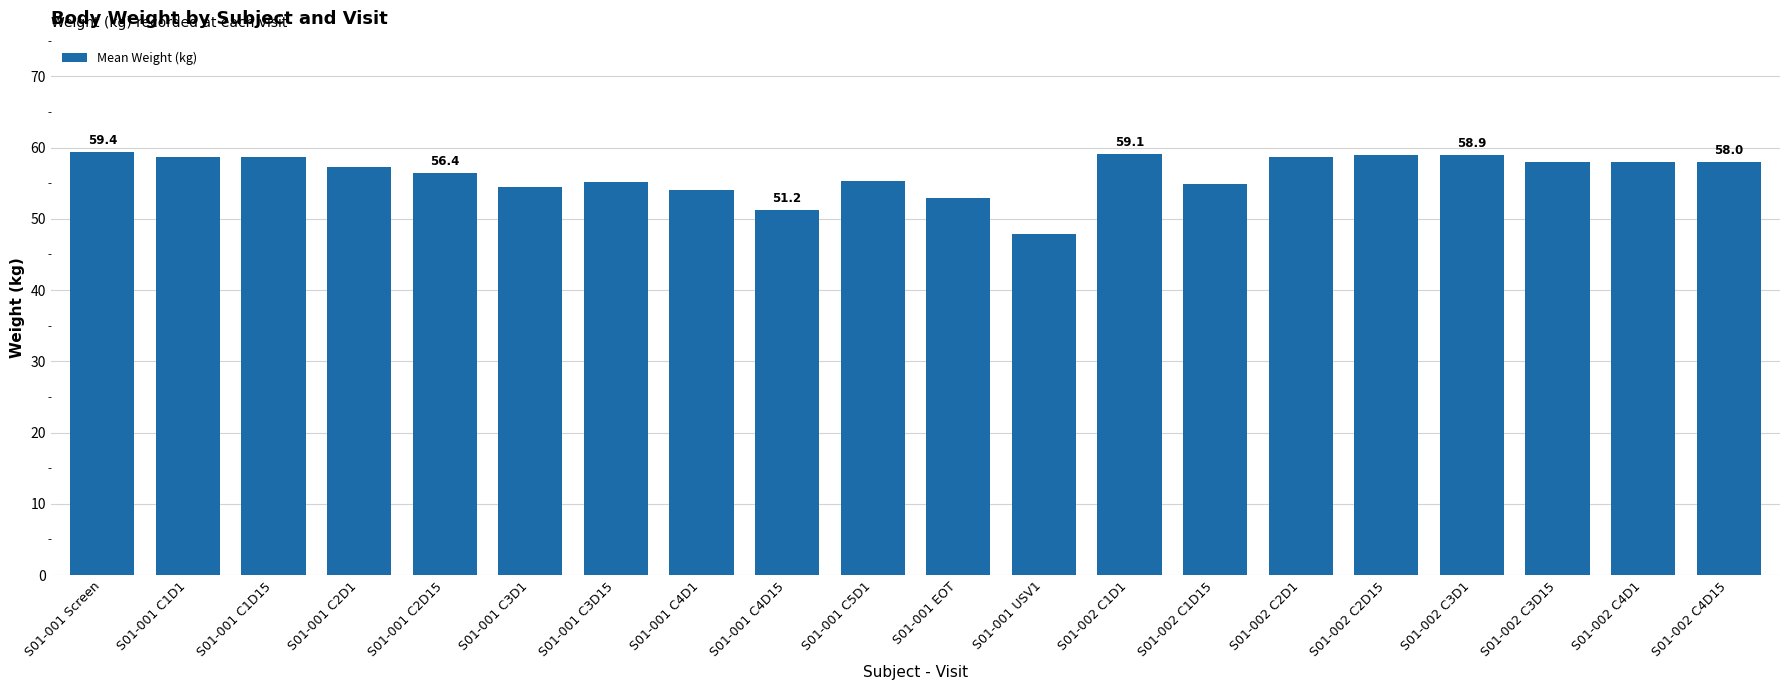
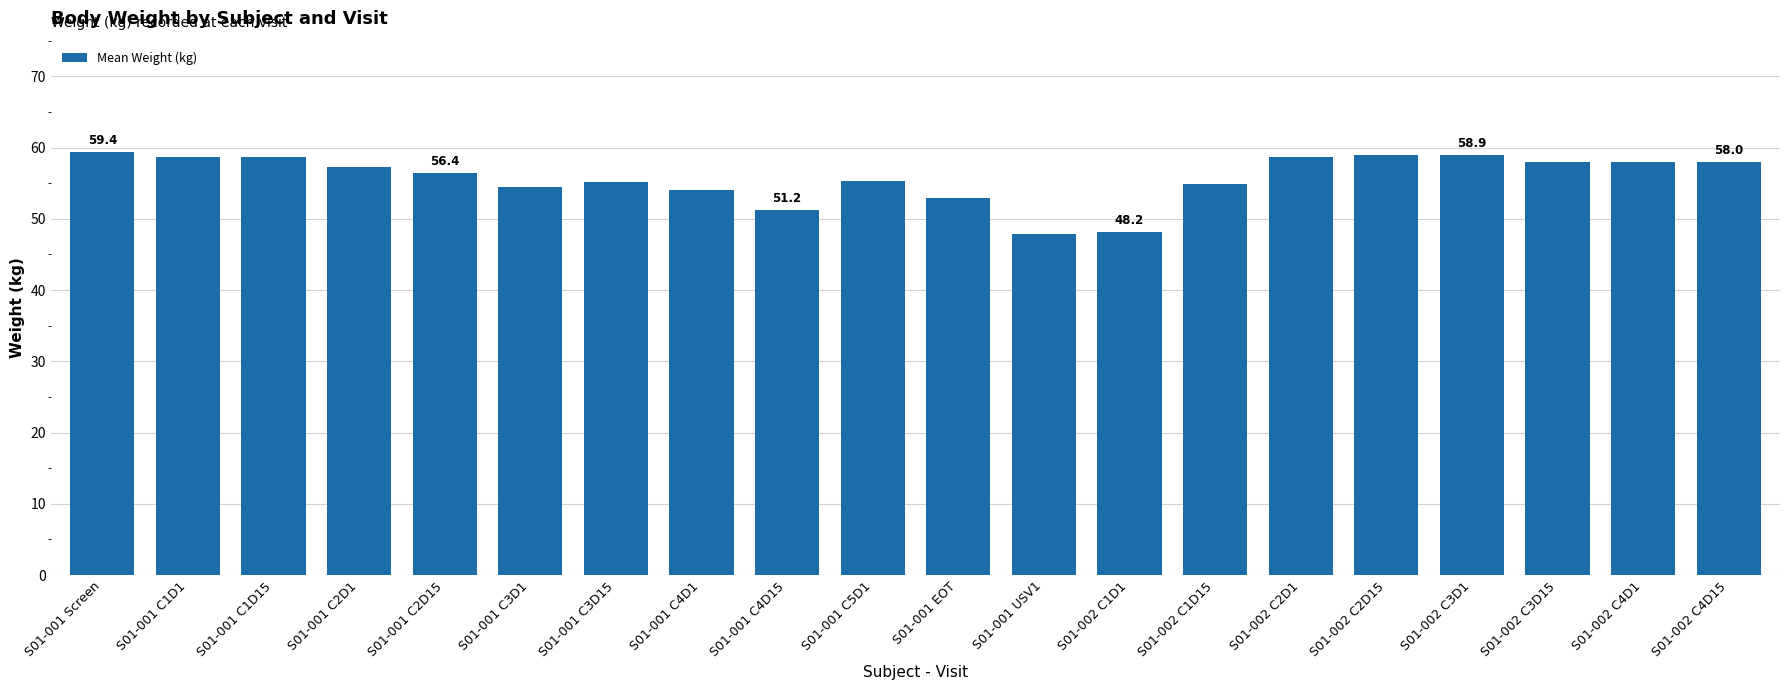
S01-002 C1D1: 59.1 -> 48.2
